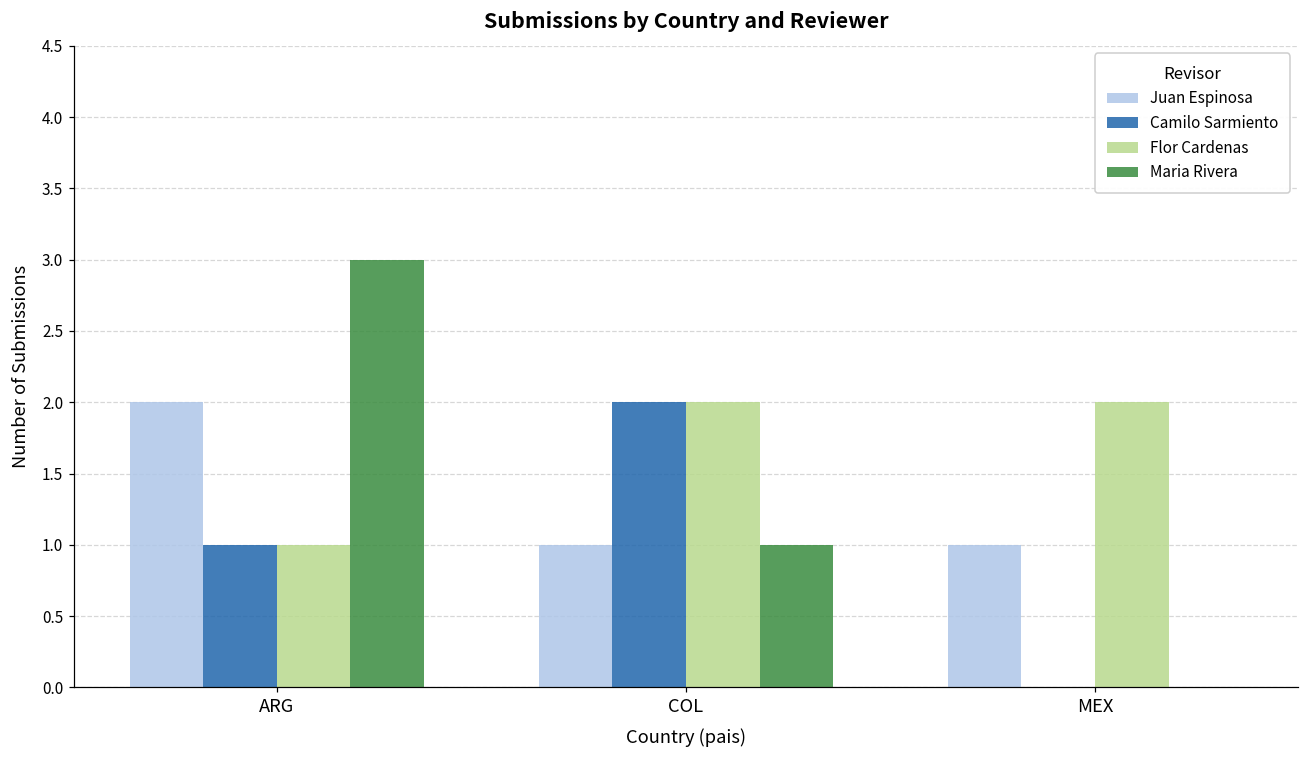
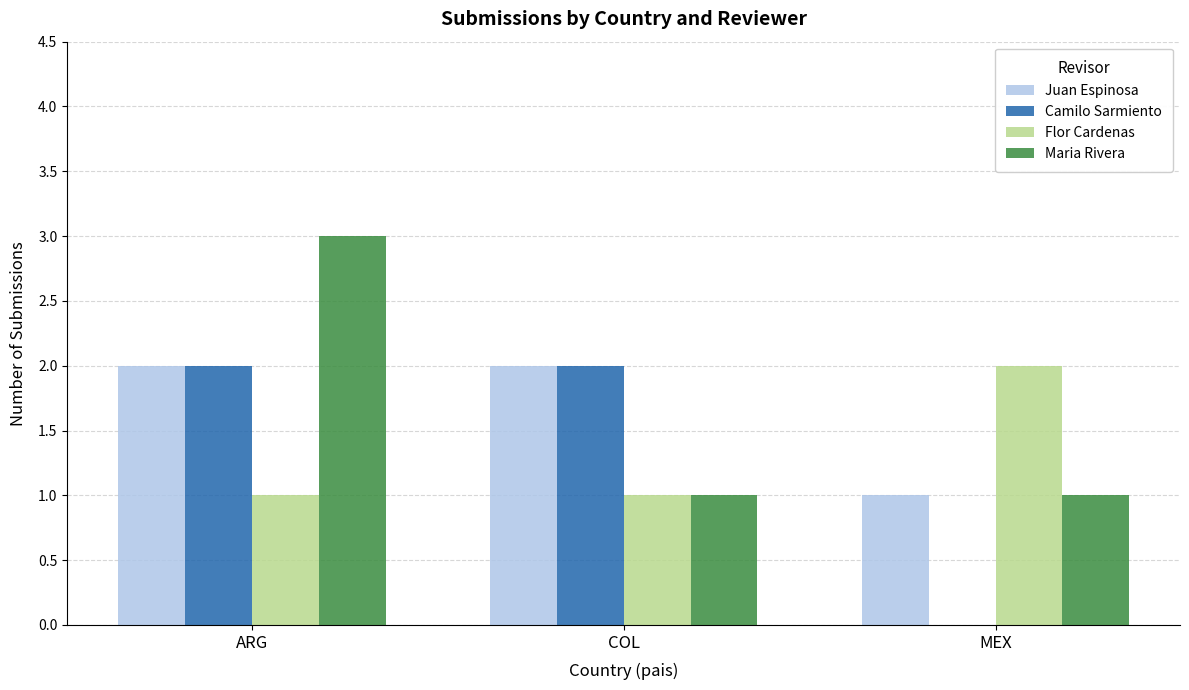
Camilo Sarmiento, ARG: 1 -> 2
Juan Espinosa, COL: 1 -> 2
Flor Cardenas, COL: 2 -> 1
Maria Rivera, MEX: 0 -> 1
